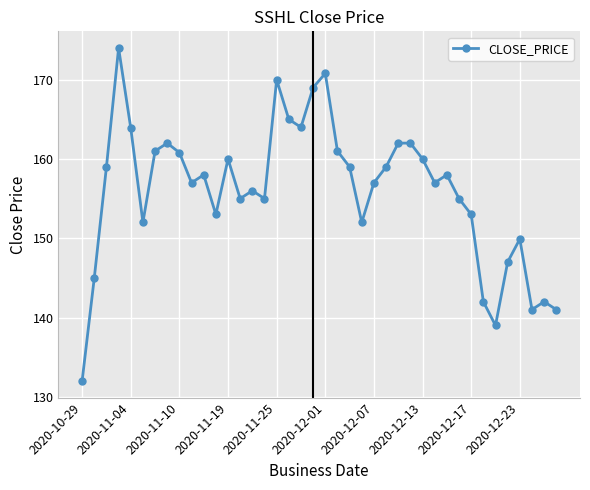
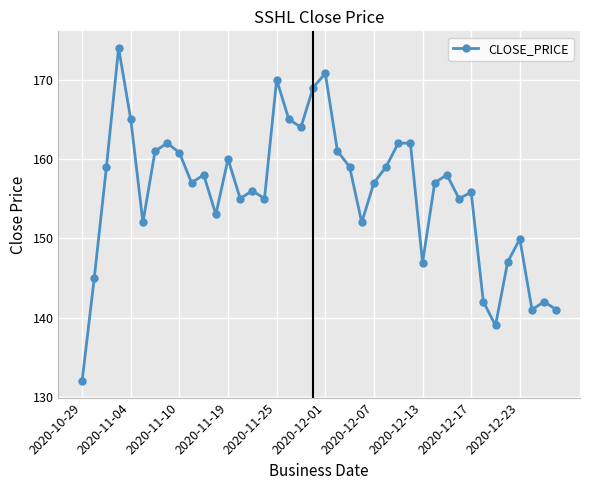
2020-11-04: 164 -> 165
2020-12-13: 160 -> 147
2020-12-17: 153 -> 156
